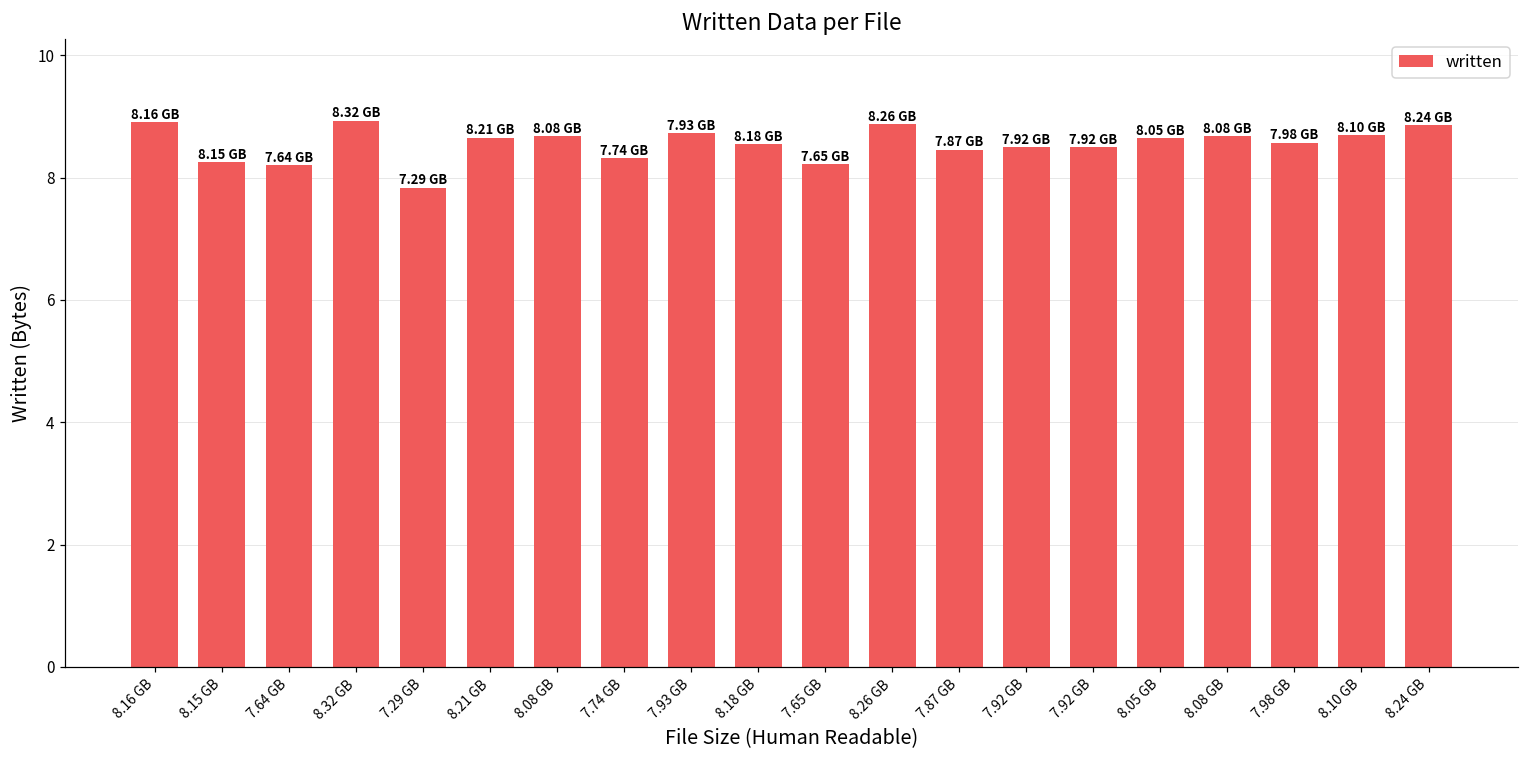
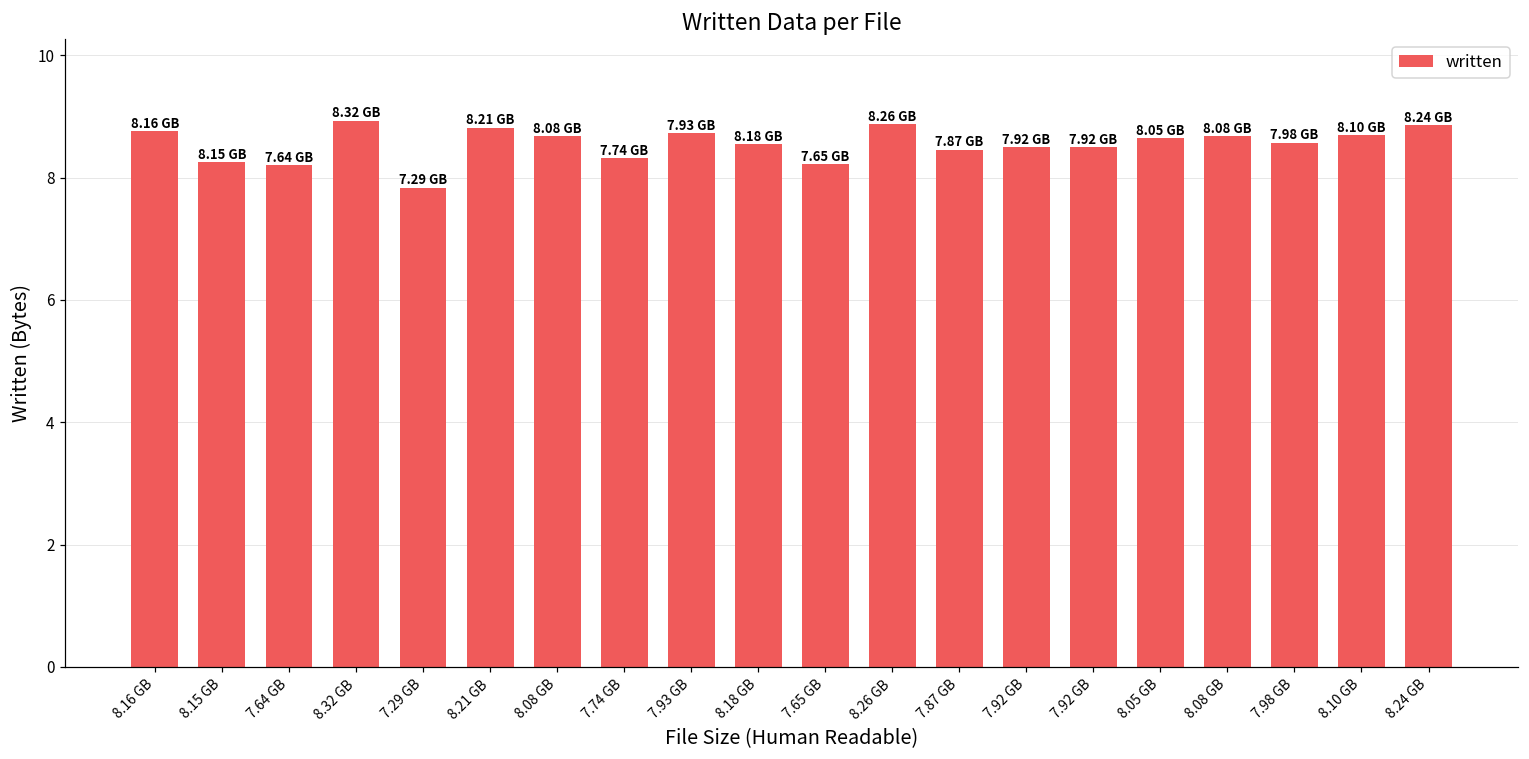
8.16 GB: 8.9 -> 8.8
8.21 GB: 8.7 -> 8.8
